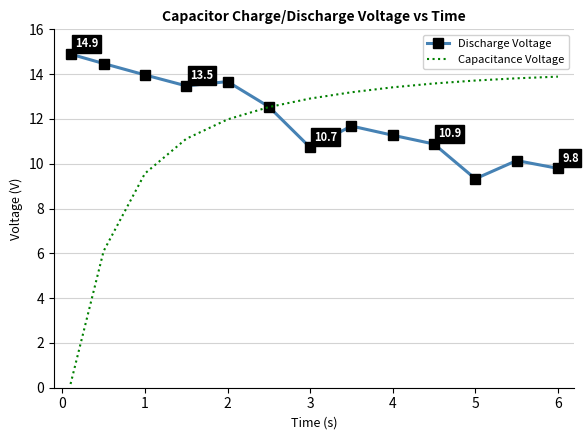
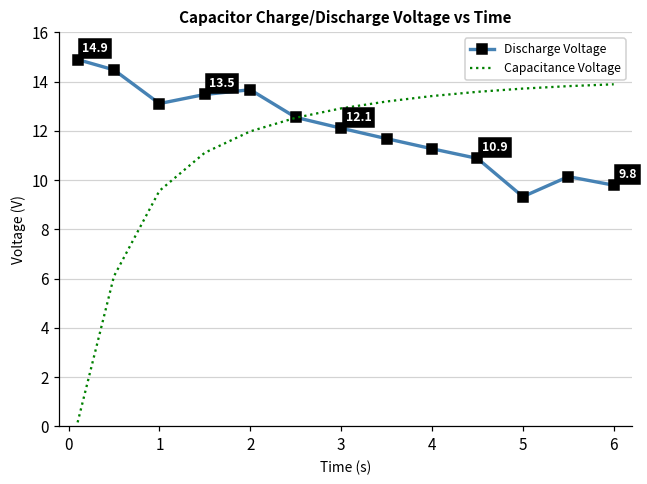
Discharge Voltage, 1: 14.0 -> 13.1
Discharge Voltage, 3: 10.7 -> 12.1
